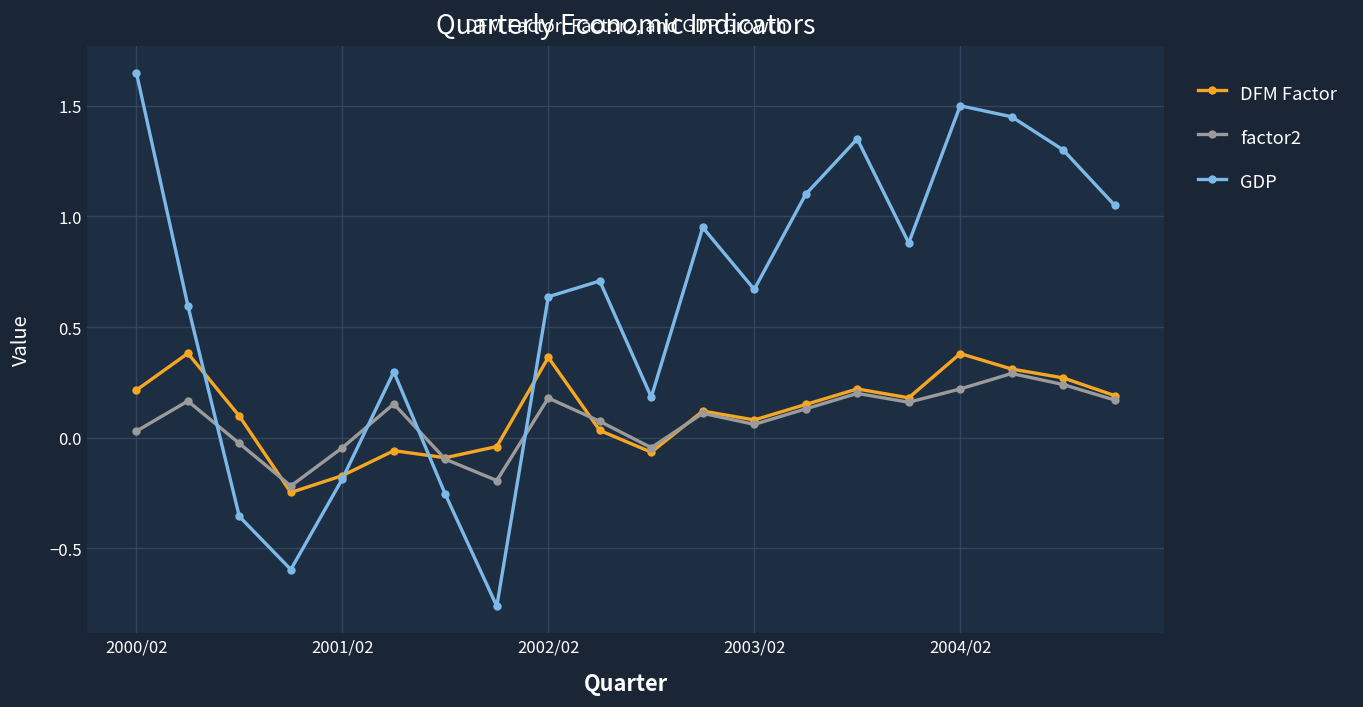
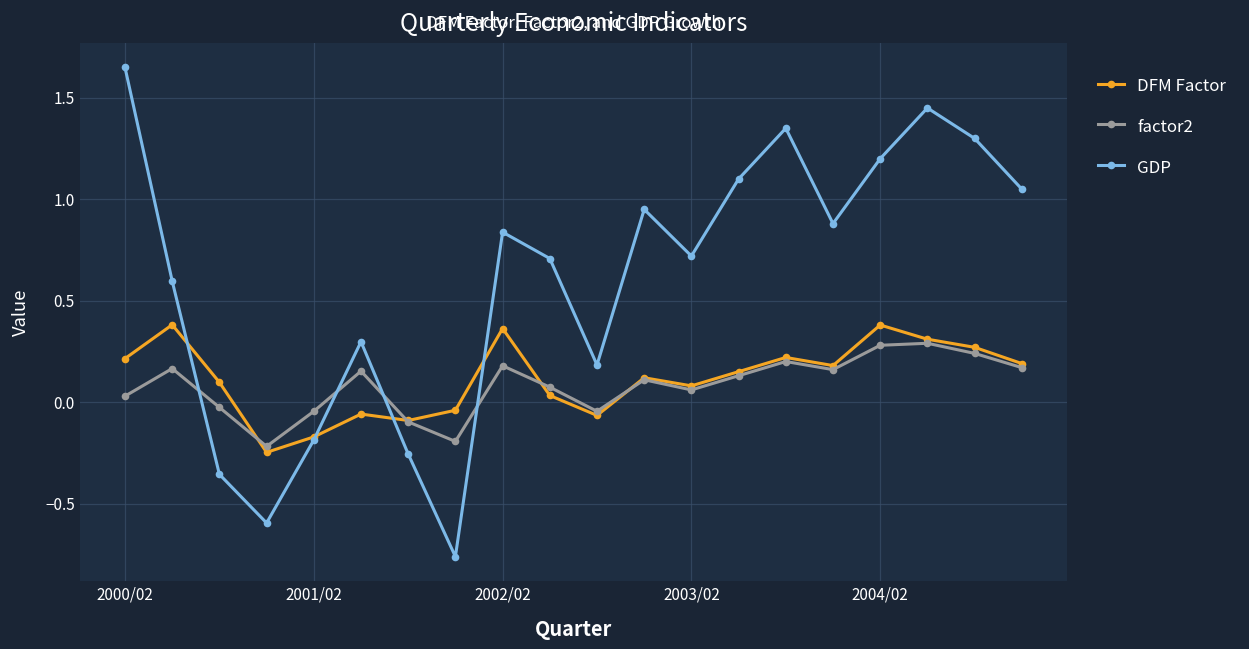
GDP, 2002/02: 0.64 -> 0.84
GDP, 2003/02: 0.67 -> 0.72
factor2, 2004/02: 0.22 -> 0.28
GDP, 2004/02: 1.5 -> 1.2
